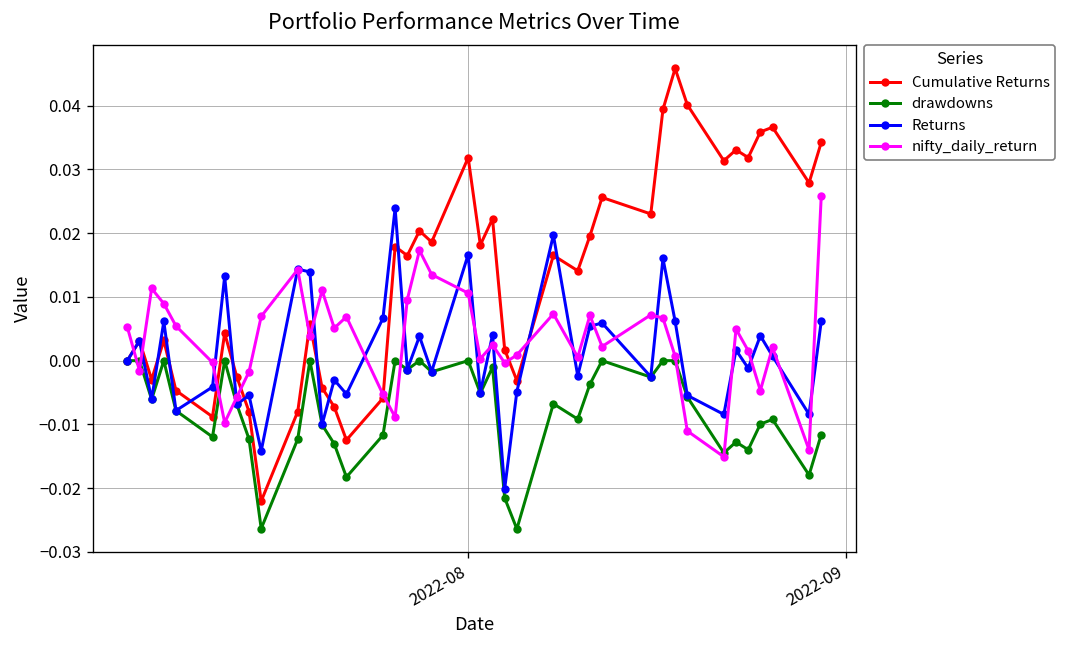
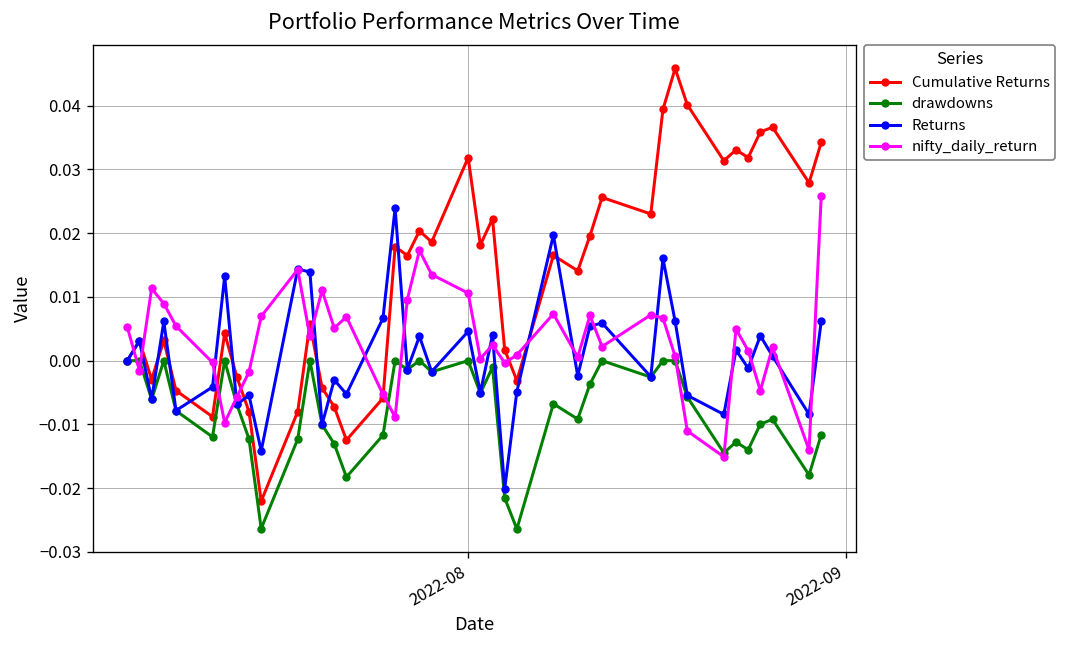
Returns, 2022-08: 0.017 -> 0.005
